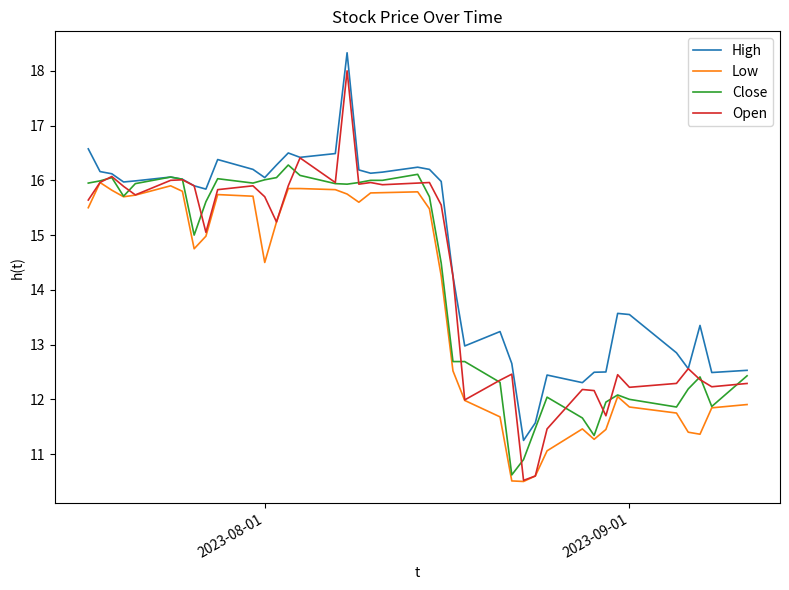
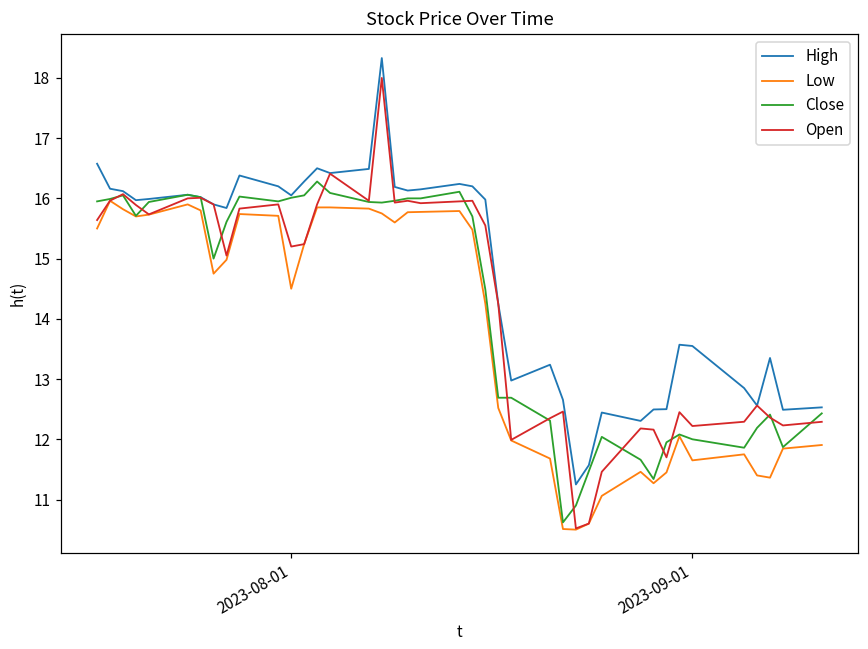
Open, 2023-08-01: 15.7 -> 15.2
Low, 2023-09-01: 11.9 -> 11.7
